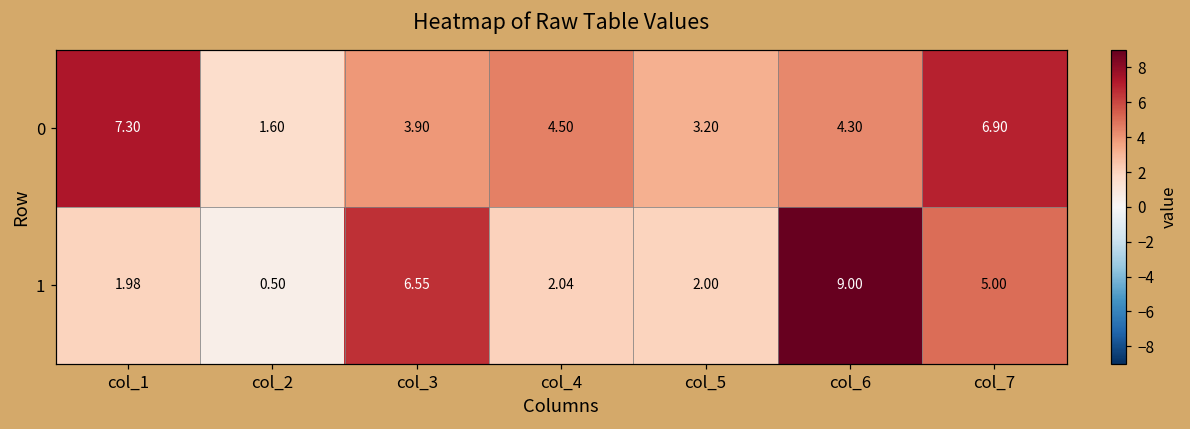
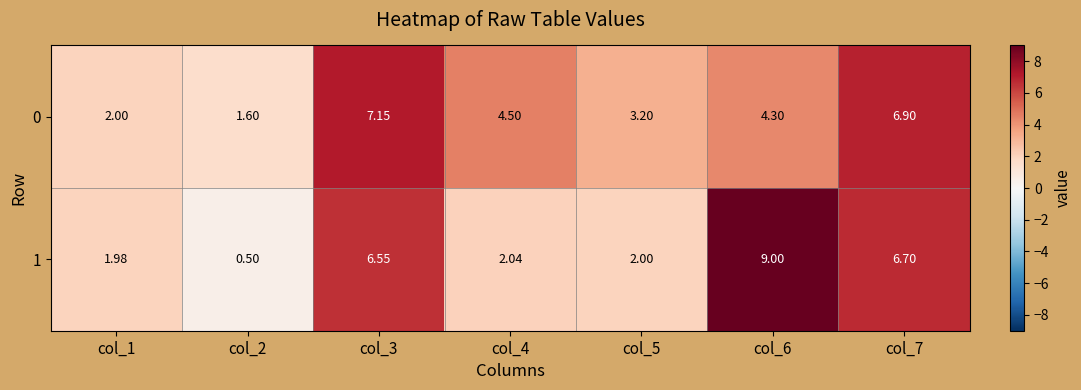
0, col_1: 7.30 -> 2.00
0, col_3: 3.90 -> 7.15
1, col_7: 5.00 -> 6.70
